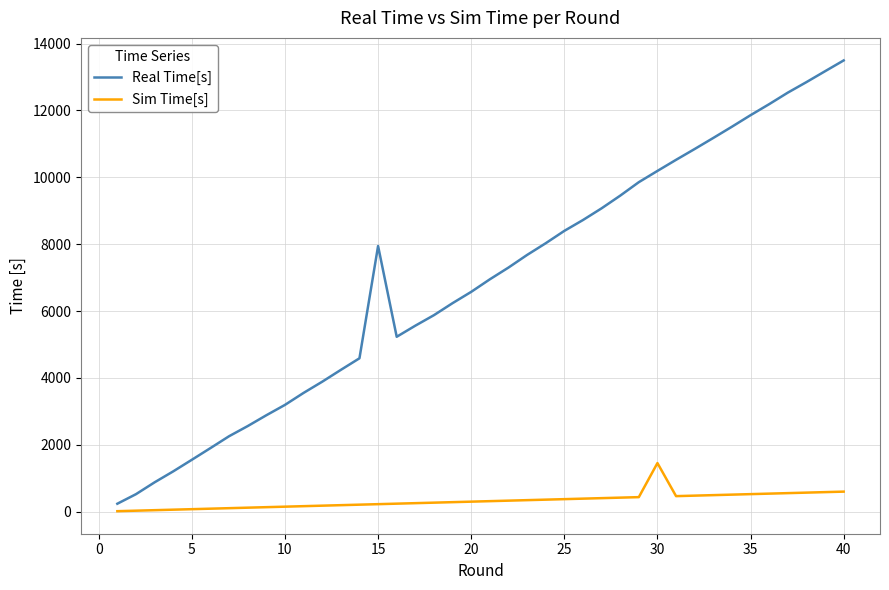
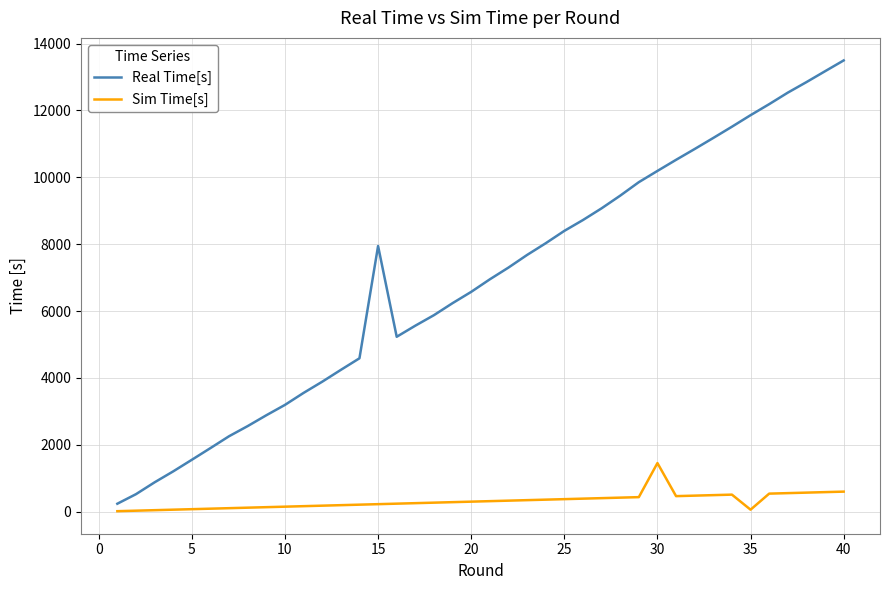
Sim Time[s], 35: 500 -> 100
